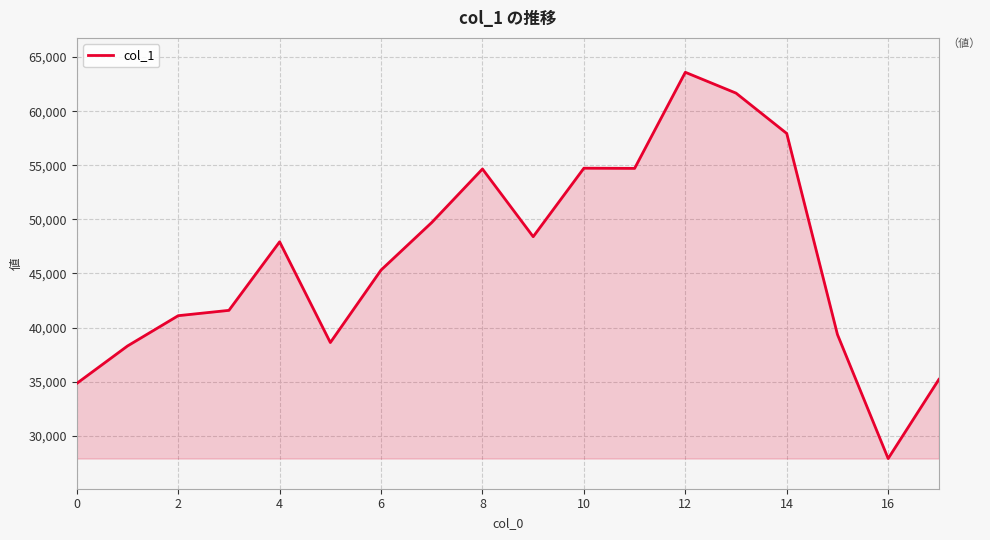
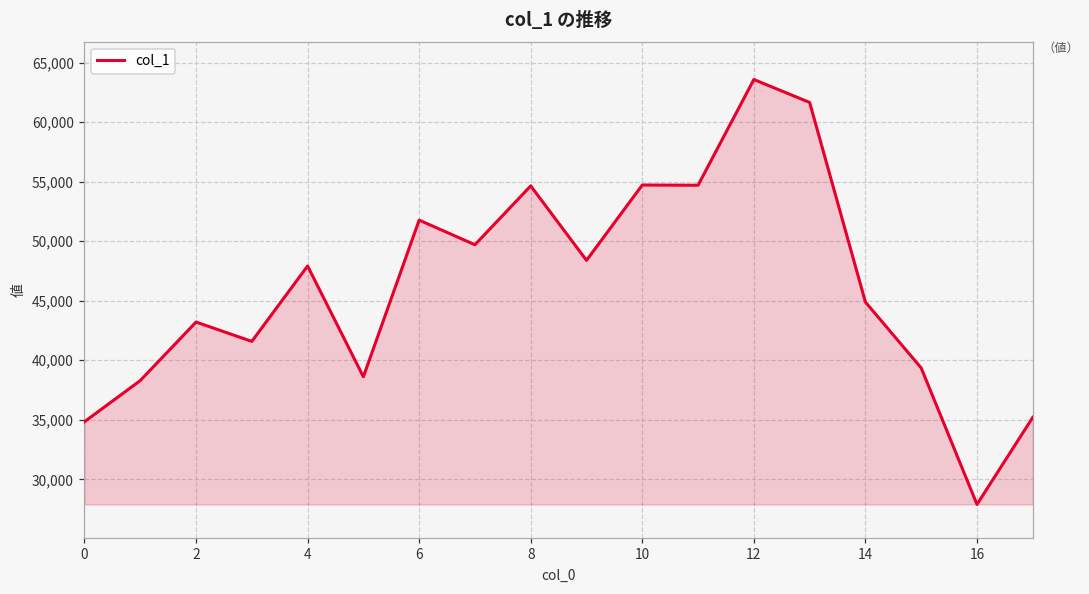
2: 41,100 -> 43,200
6: 45,300 -> 51,800
14: 57,900 -> 44,900
